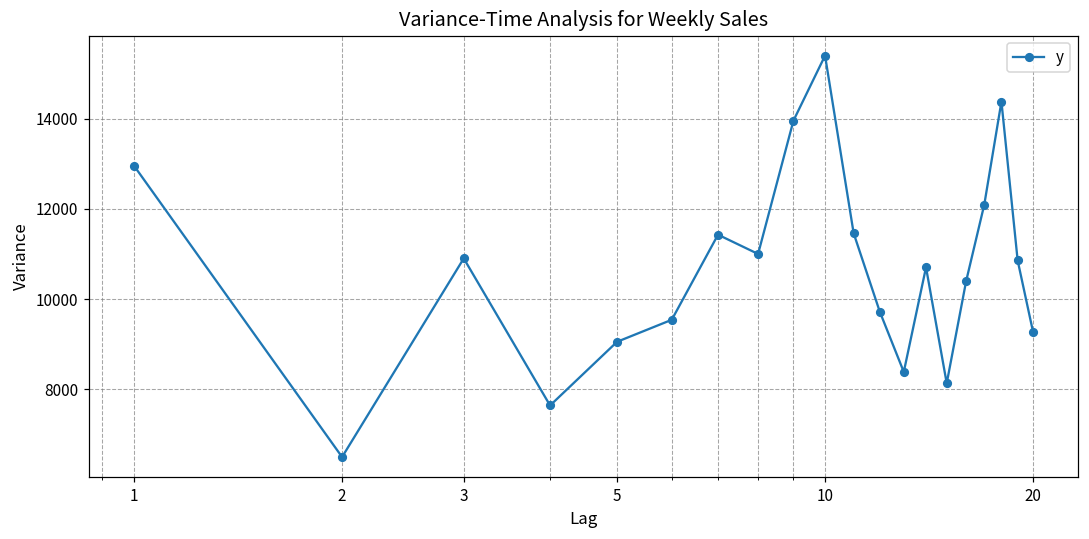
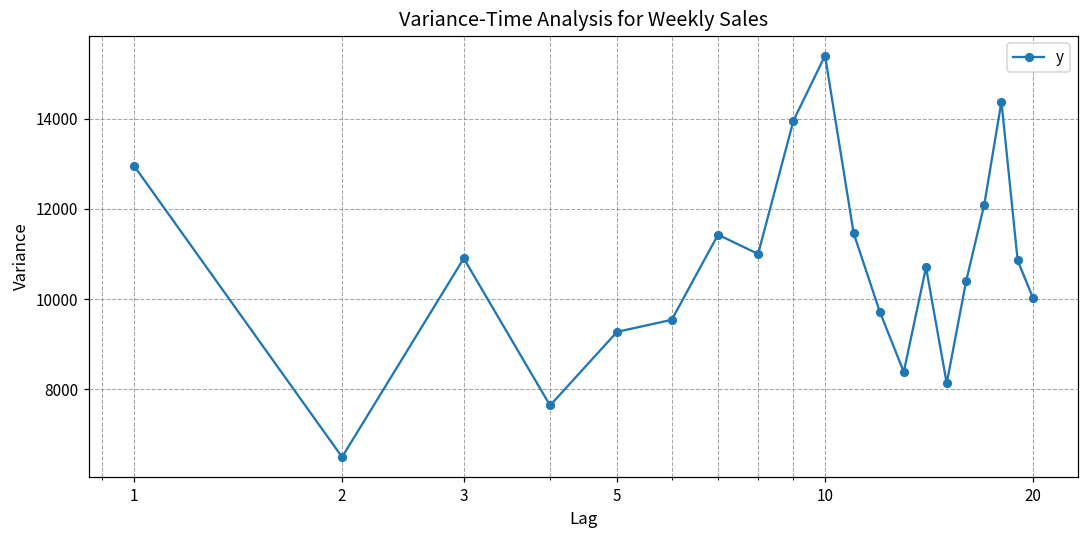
5: 9100 -> 9300
20: 9300 -> 10000
